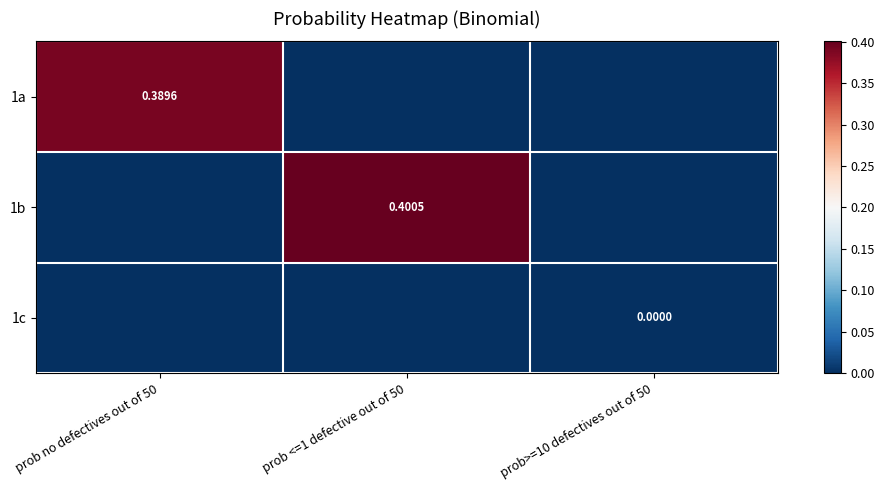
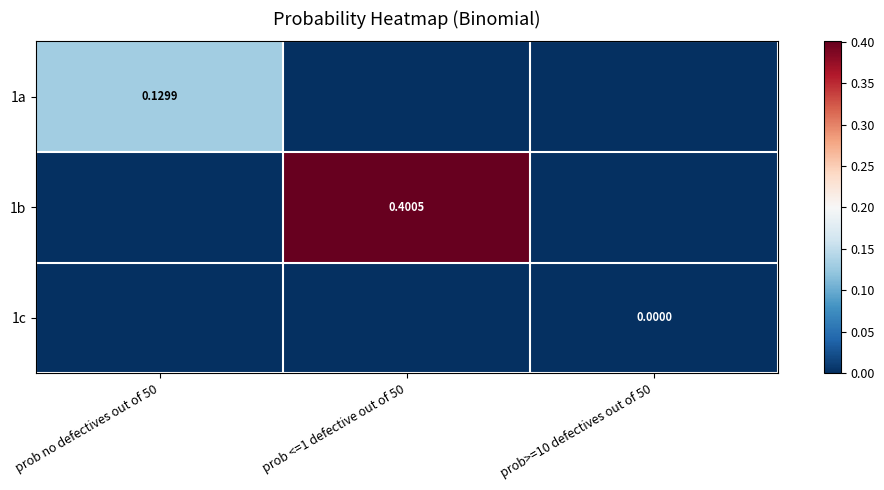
1a, prob no defectives out of 50: 0.3896 -> 0.1299
